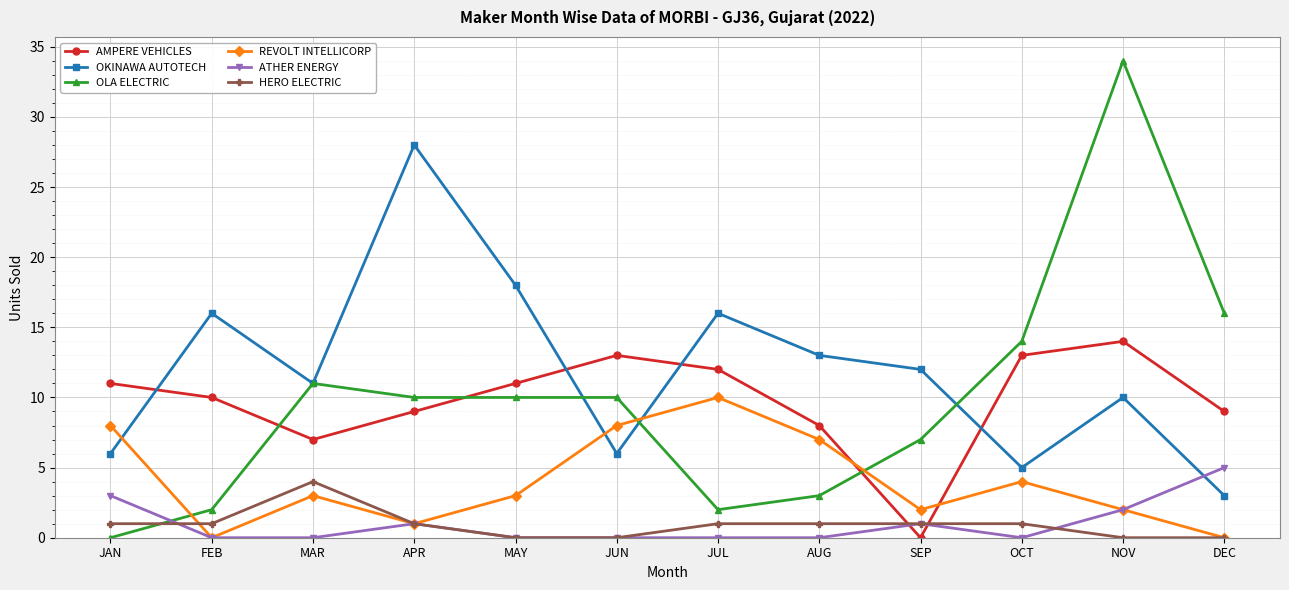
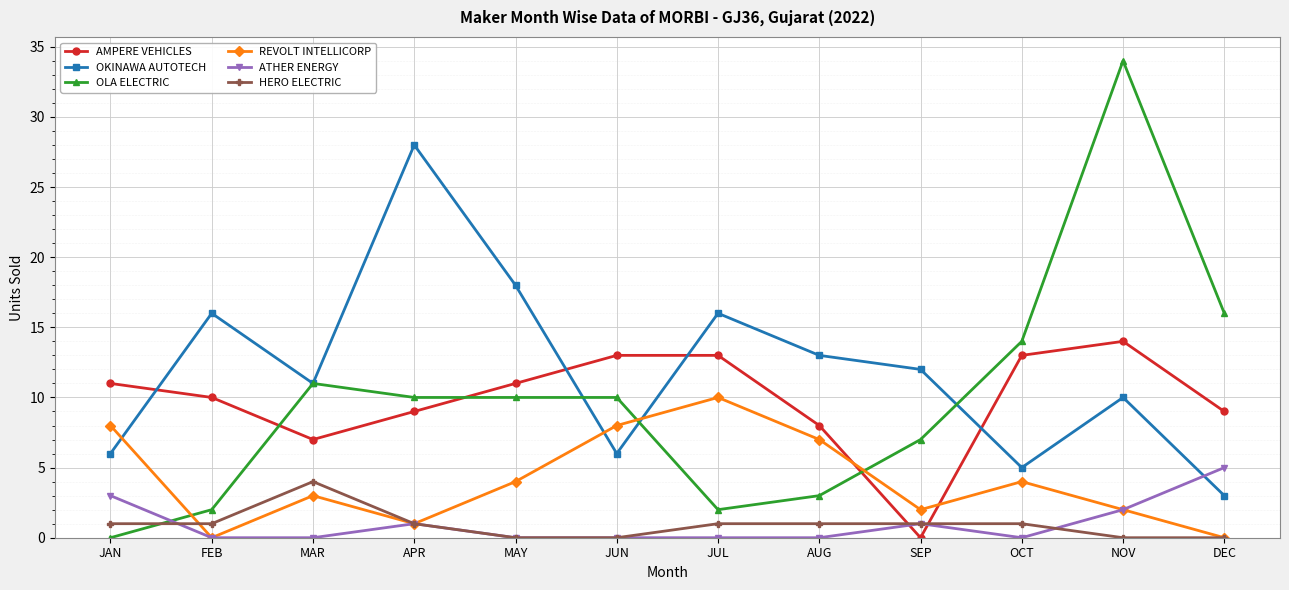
REVOLT INTELLICORP, MAY: 3 -> 4
AMPERE VEHICLES, JUL: 12 -> 13
